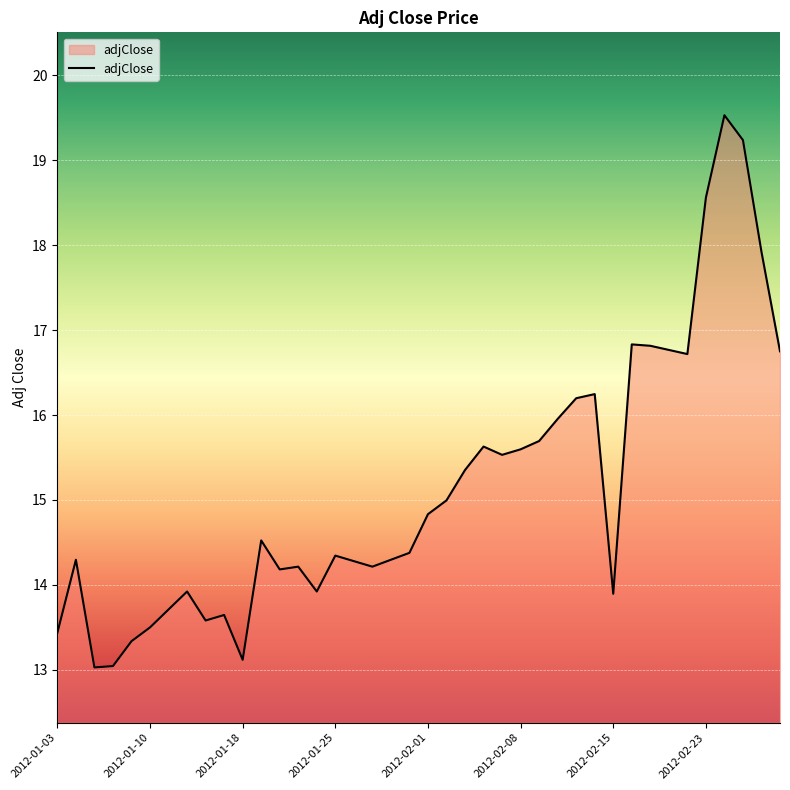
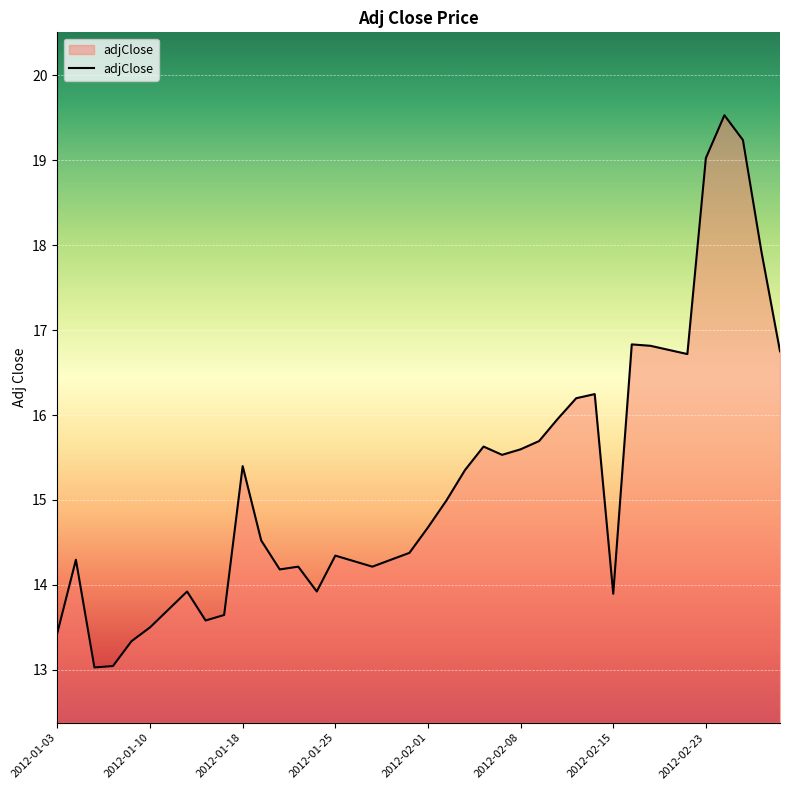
2012-01-18: 13.1 -> 15.4
2012-02-01: 14.8 -> 14.7
2012-02-23: 18.6 -> 19.0
